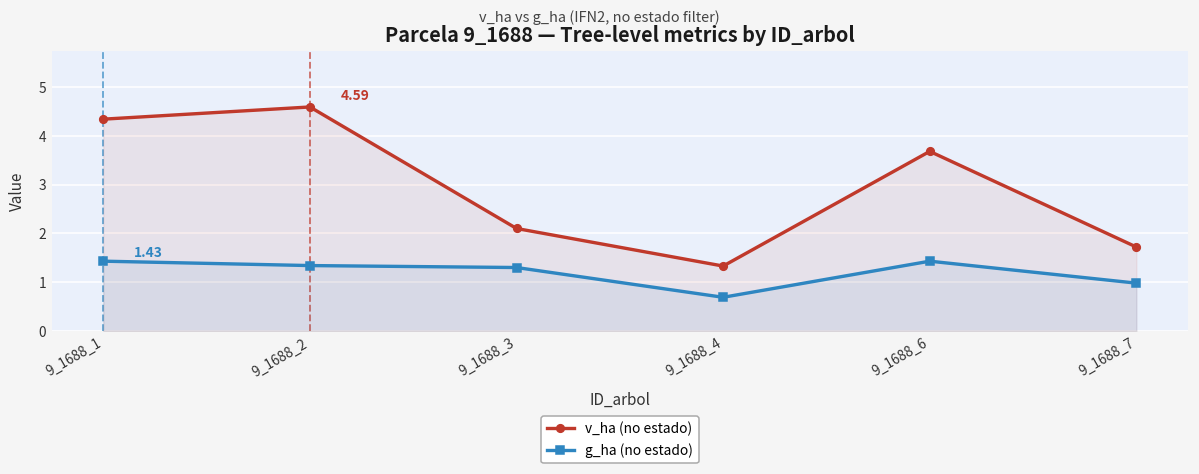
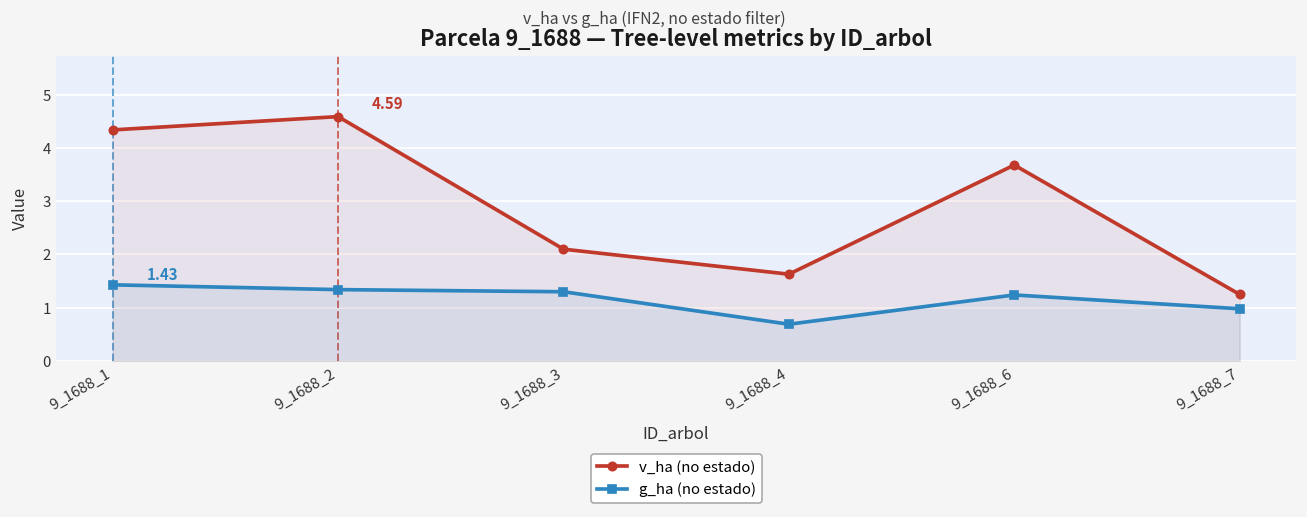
v_ha (no estado), 9_1688_4: 1.3 -> 1.6
g_ha (no estado), 9_1688_6: 1.4 -> 1.2
v_ha (no estado), 9_1688_7: 1.7 -> 1.3
